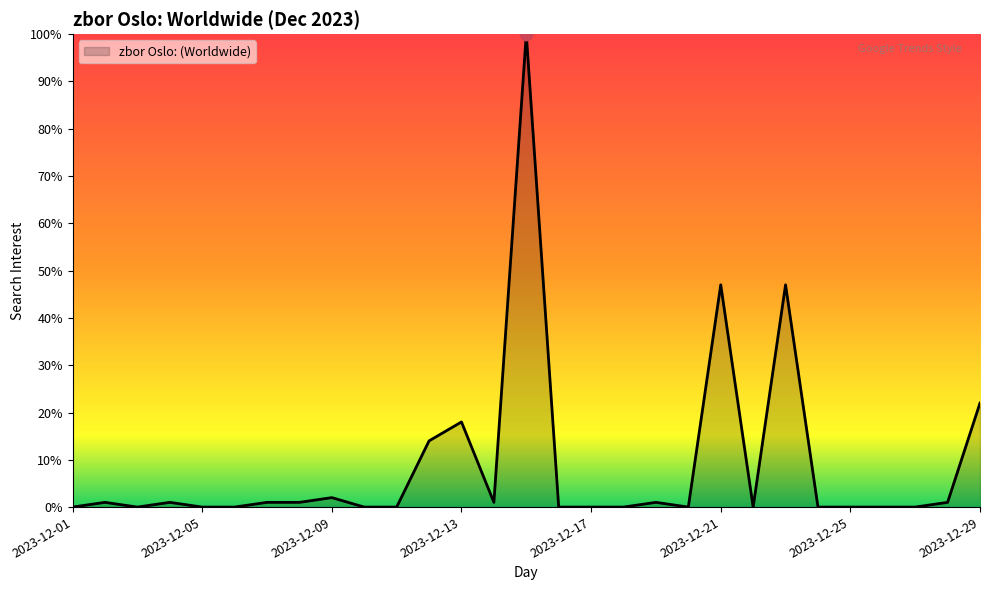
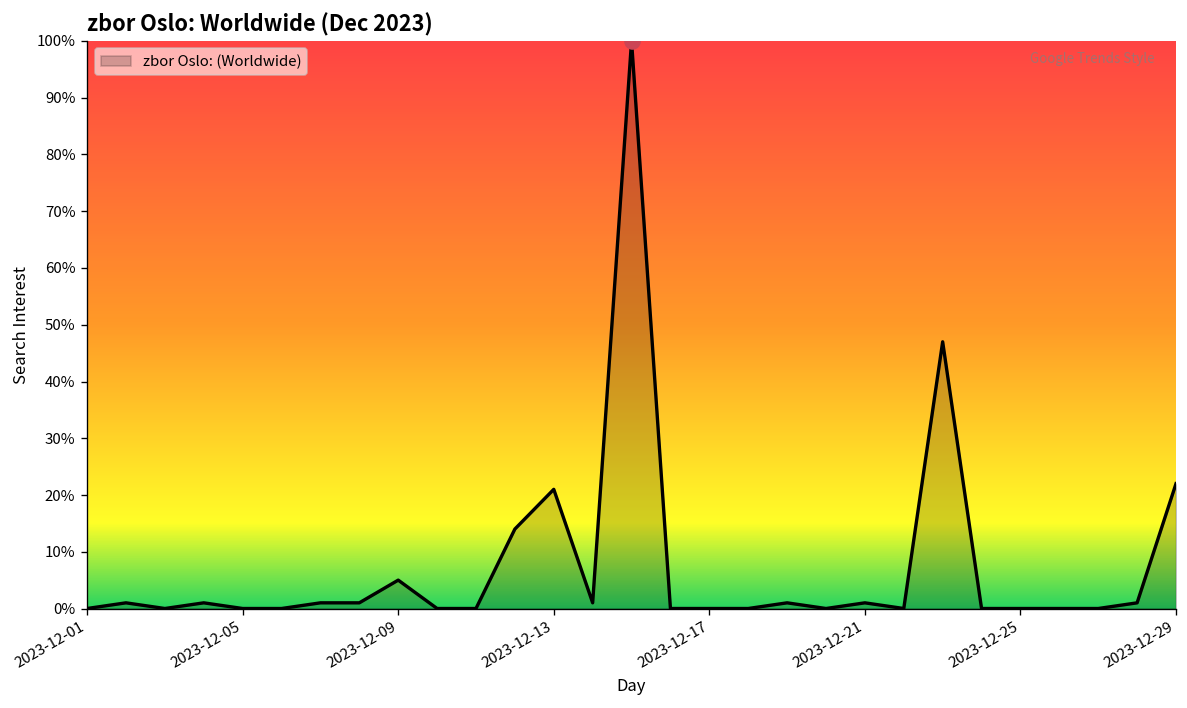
zbor Oslo: (Worldwide), 2023-12-09: 2% -> 5%
zbor Oslo: (Worldwide), 2023-12-13: 18% -> 21%
zbor Oslo: (Worldwide), 2023-12-21: 47% -> 1%
